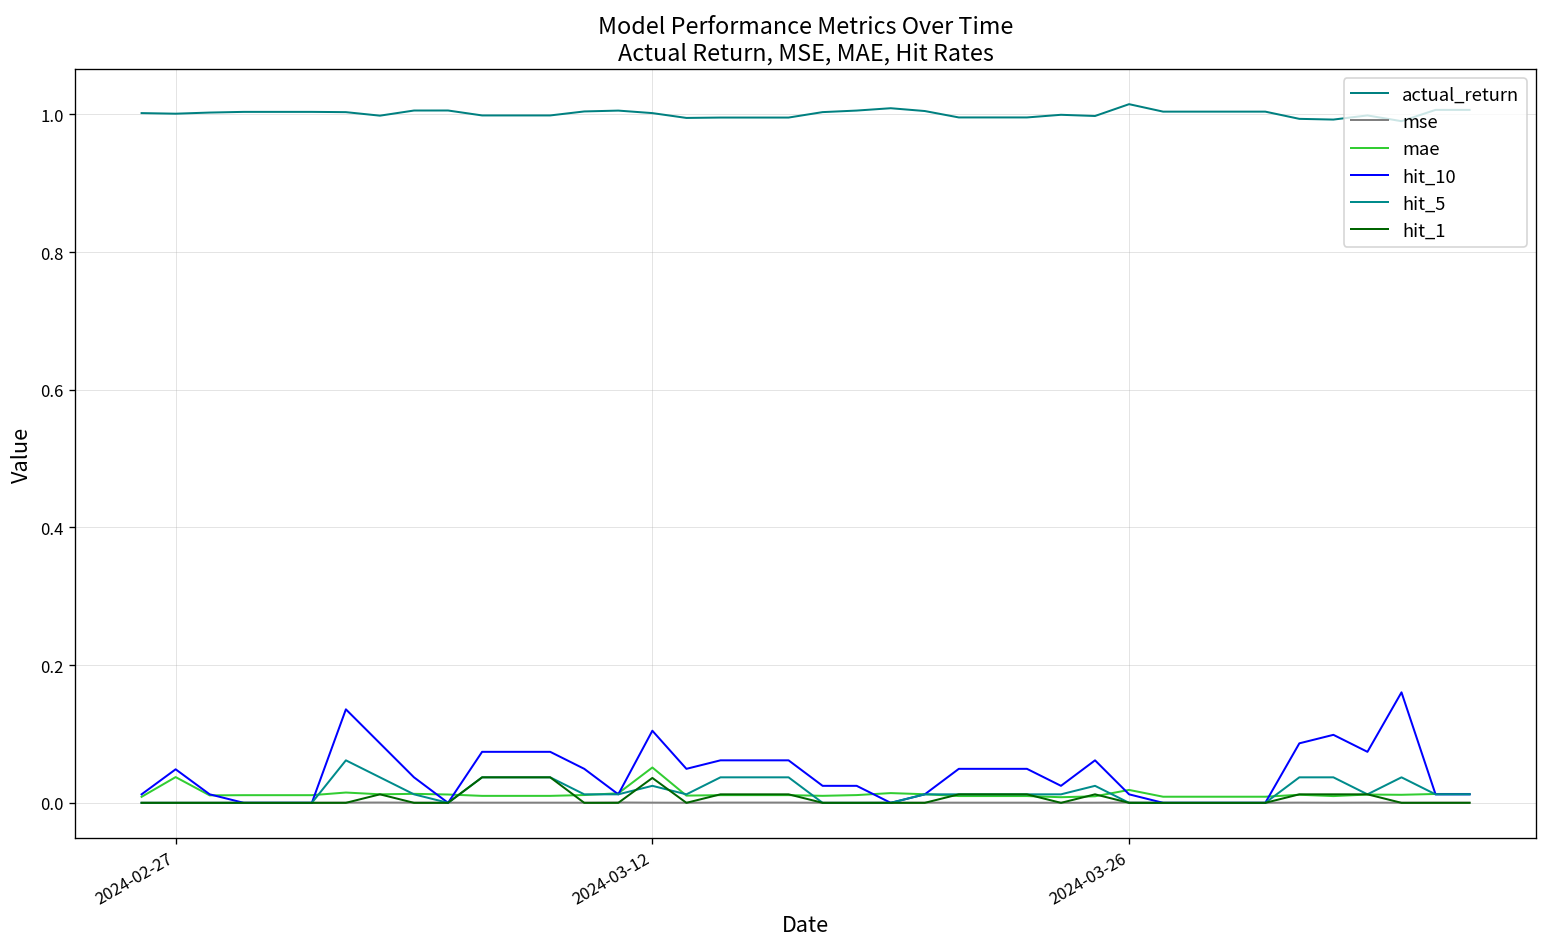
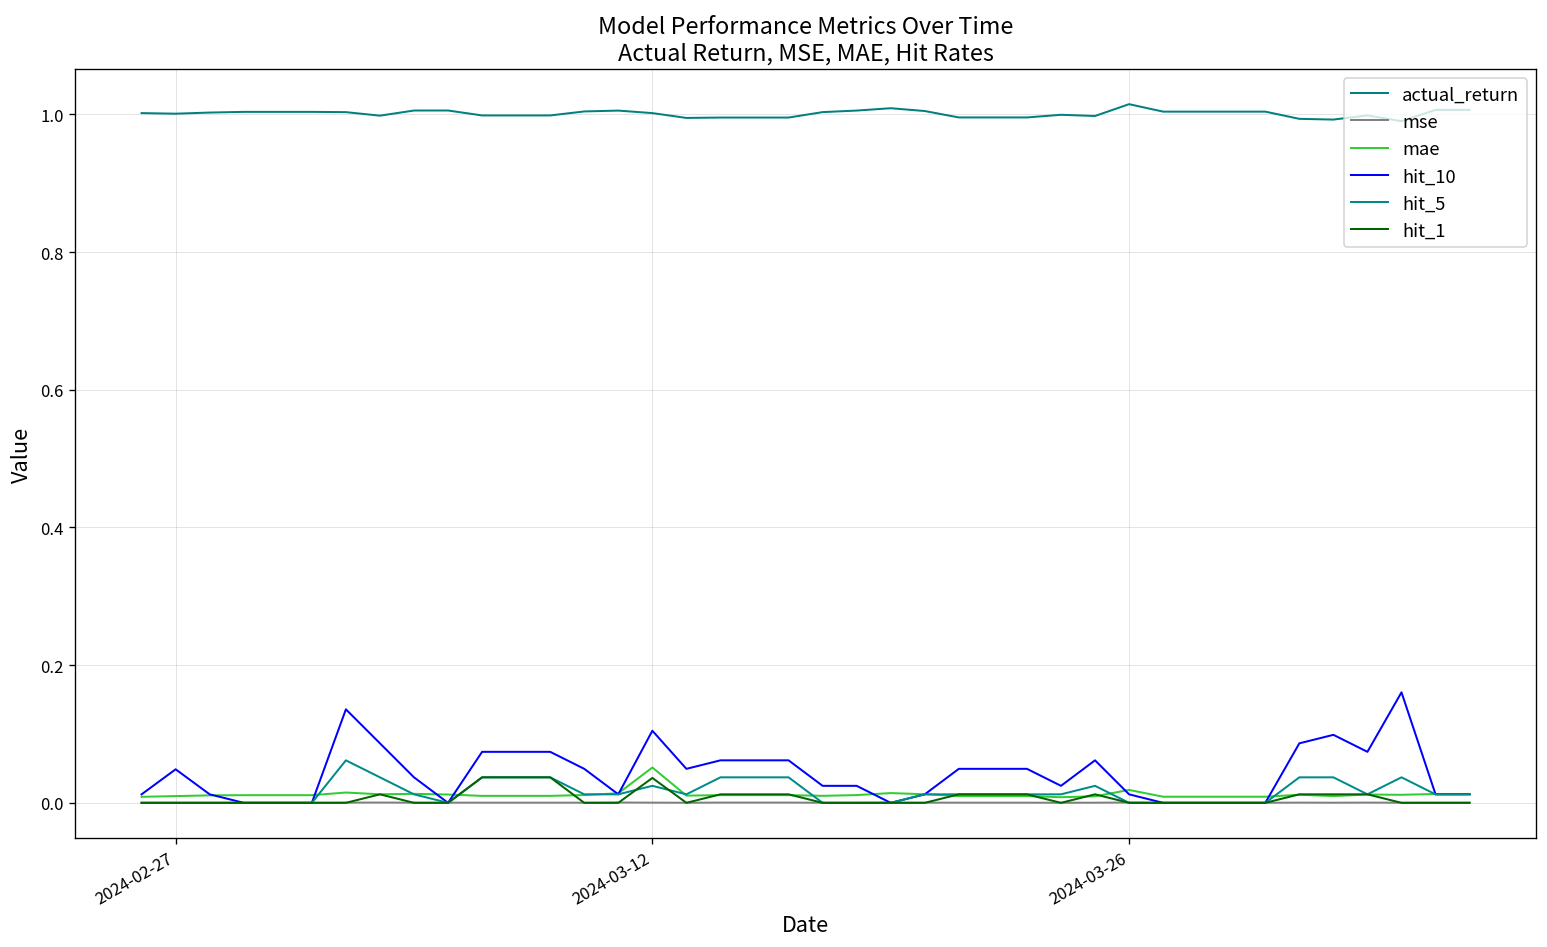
mae, 2024-02-27: 0.04 -> 0.01
